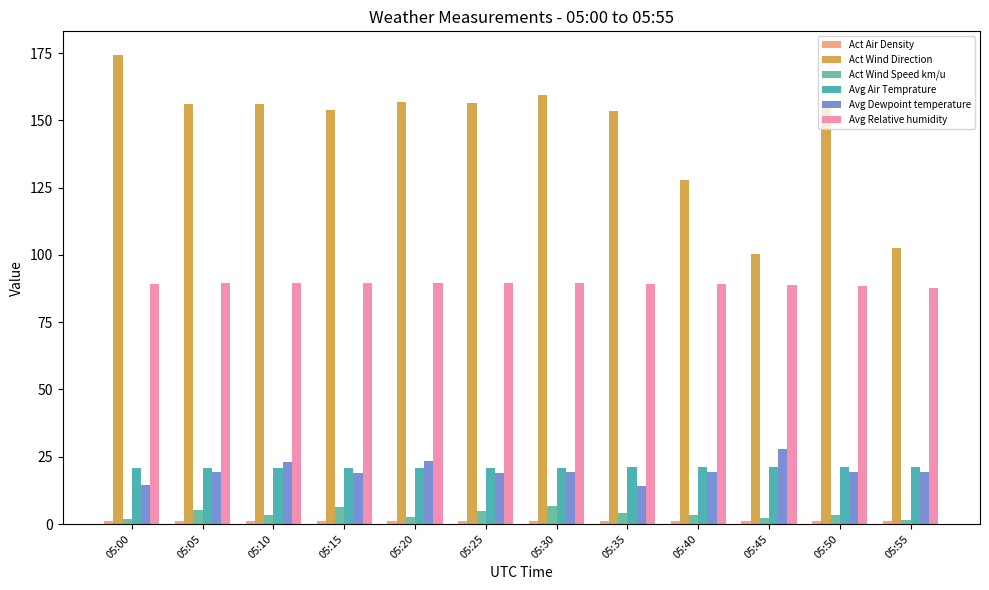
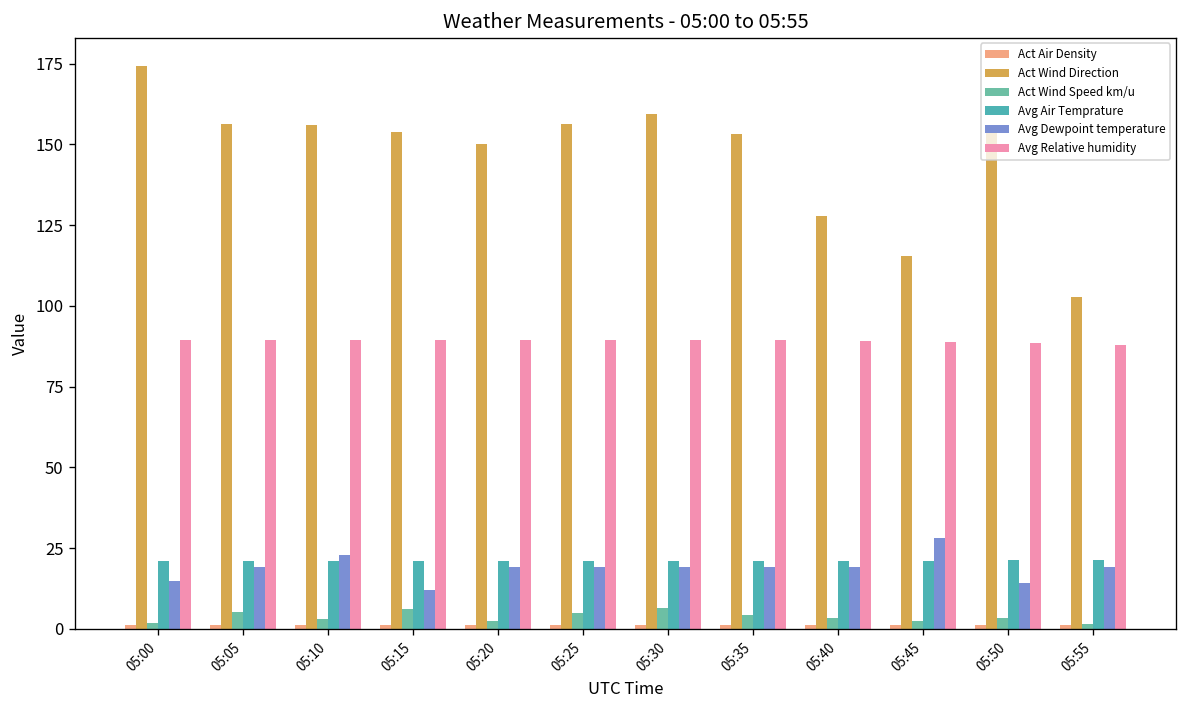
Avg Dewpoint temperature, 05:15: 19 -> 12
Act Wind Direction, 05:20: 157 -> 150
Avg Dewpoint temperature, 05:20: 23 -> 19
Avg Dewpoint temperature, 05:35: 14 -> 19
Act Wind Direction, 05:45: 100 -> 115
Avg Dewpoint temperature, 05:50: 19 -> 14
